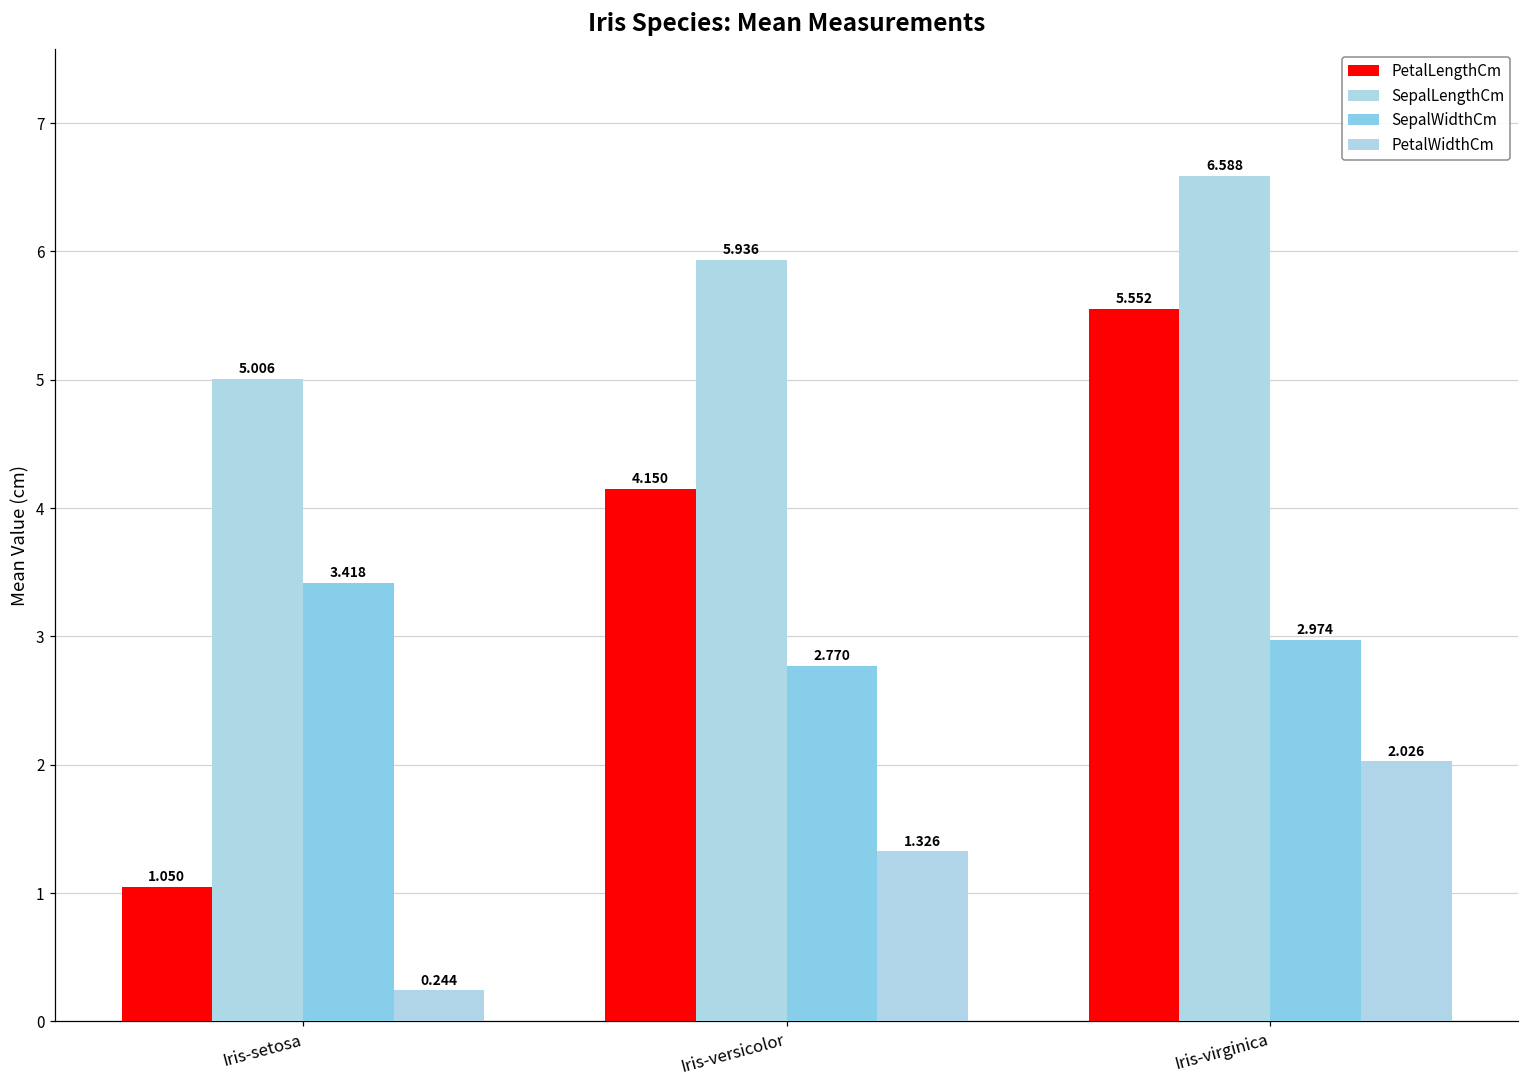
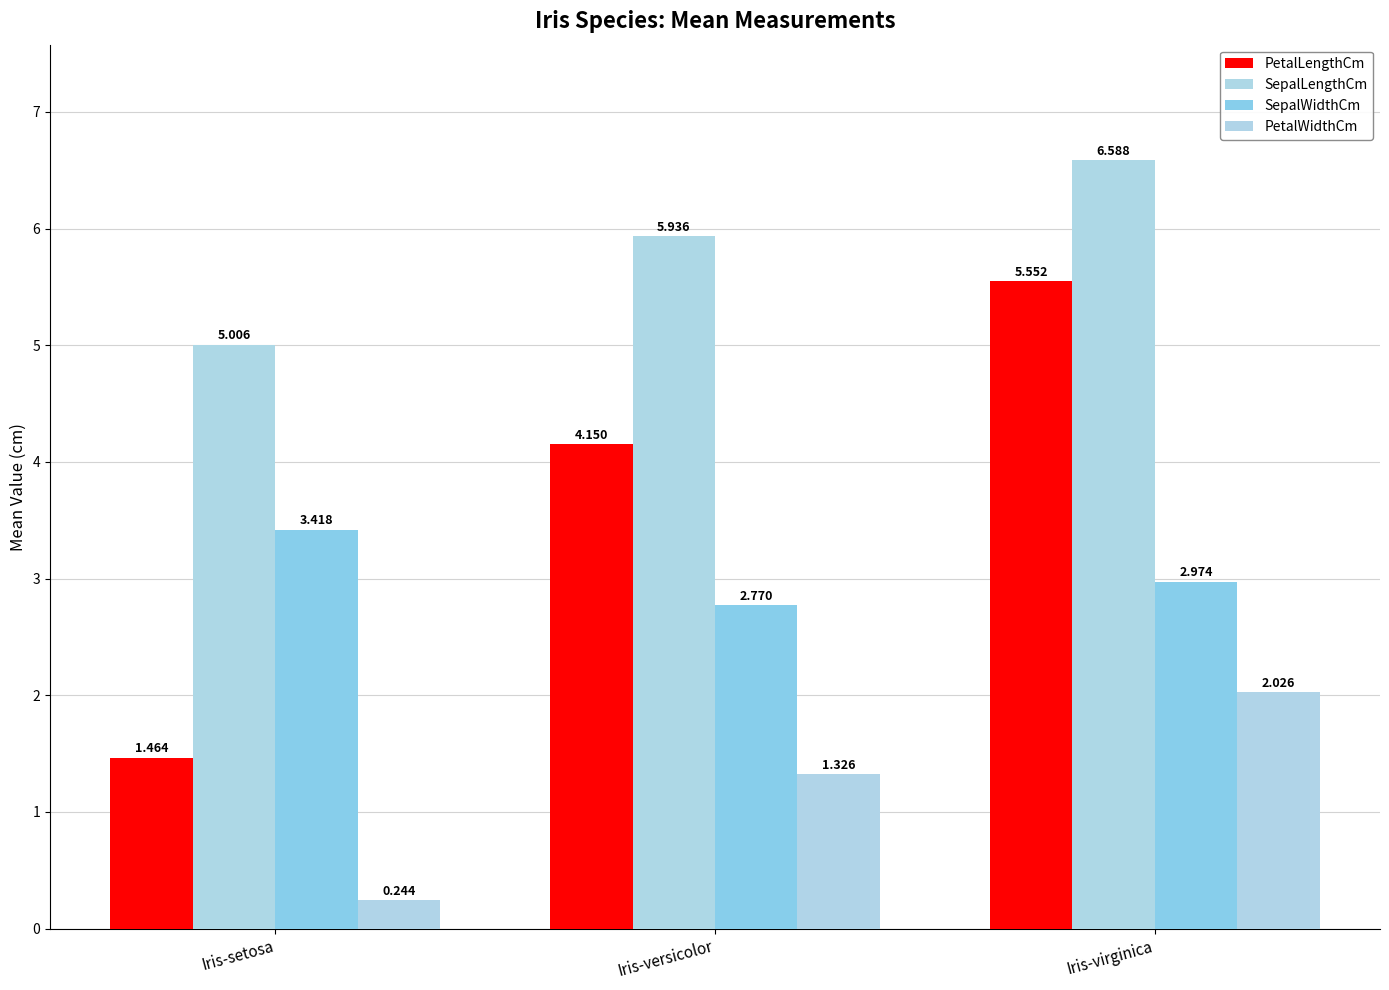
PetalLengthCm, Iris-setosa: 1.050 -> 1.464
